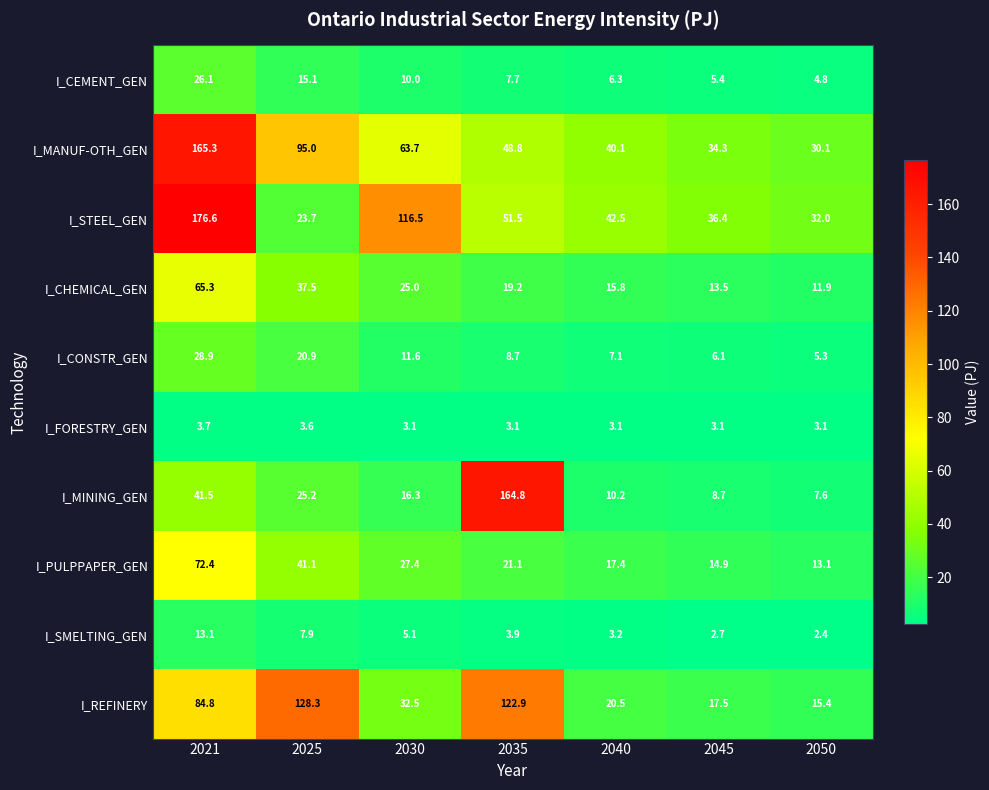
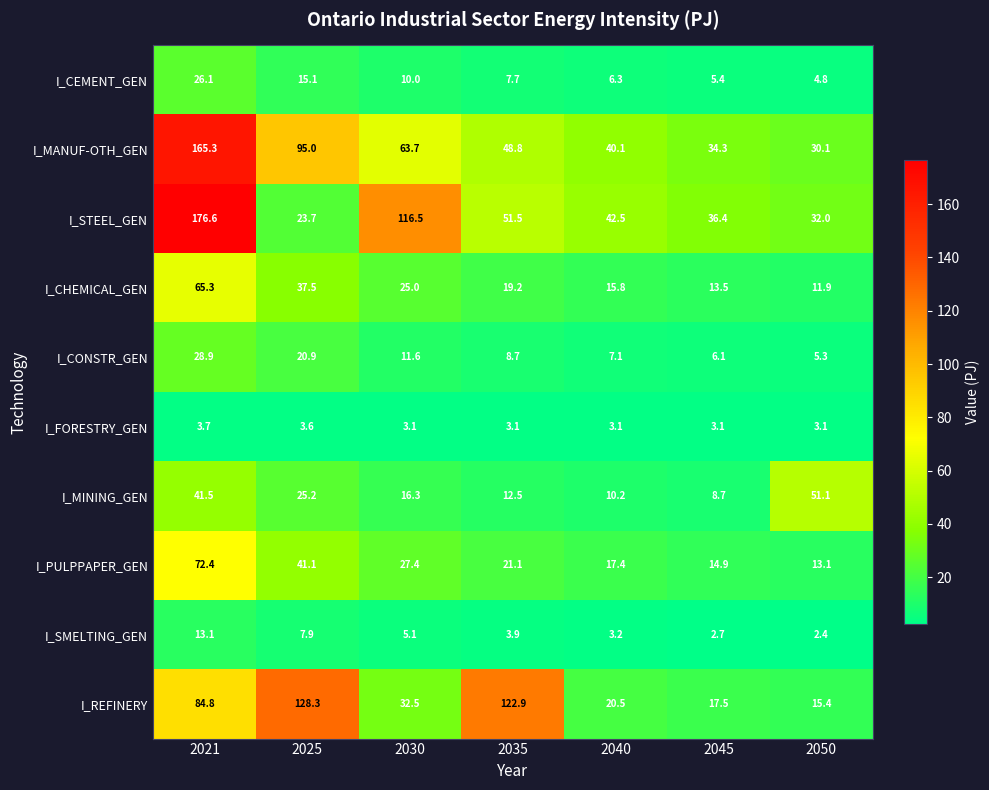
I_MINING_GEN, 2035: 164.8 -> 12.5
I_MINING_GEN, 2050: 7.6 -> 51.1
